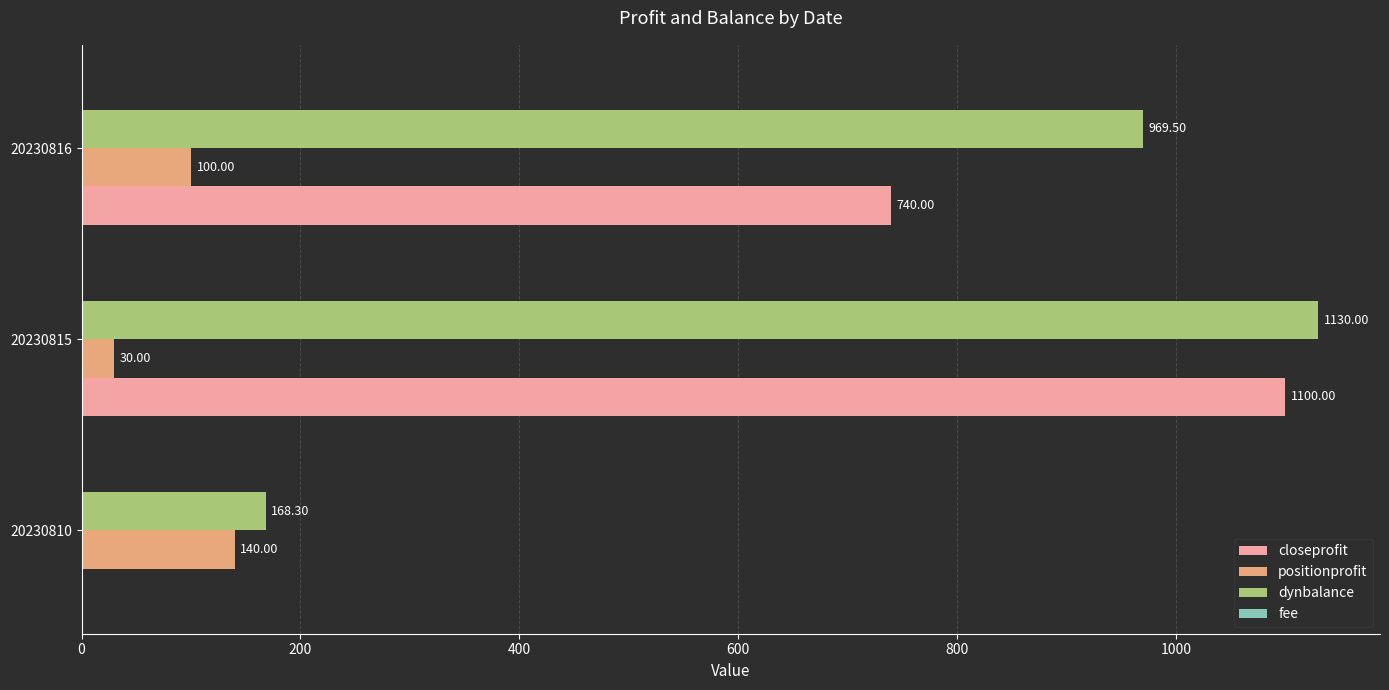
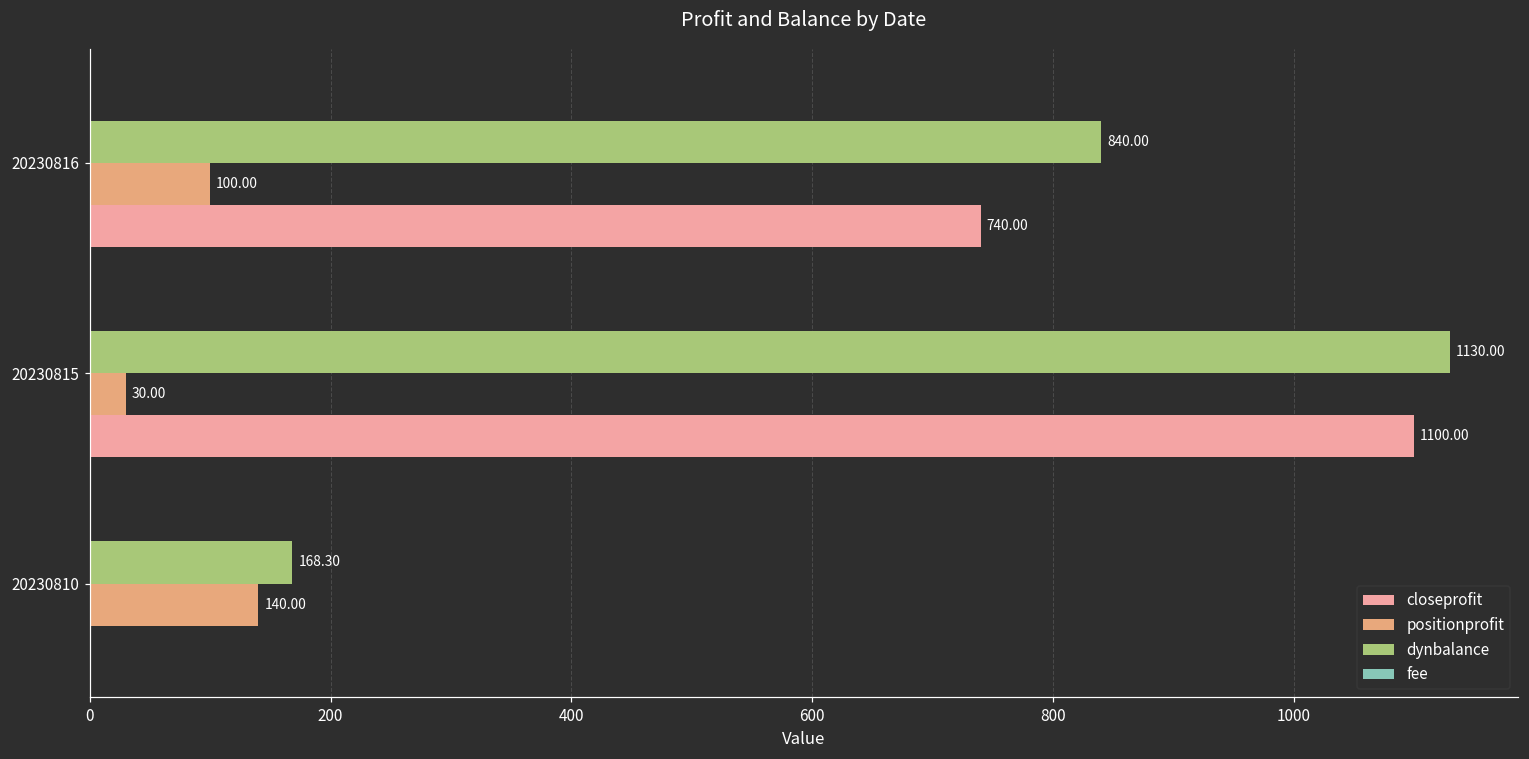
dynbalance, 20230816: 969.50 -> 840.00
